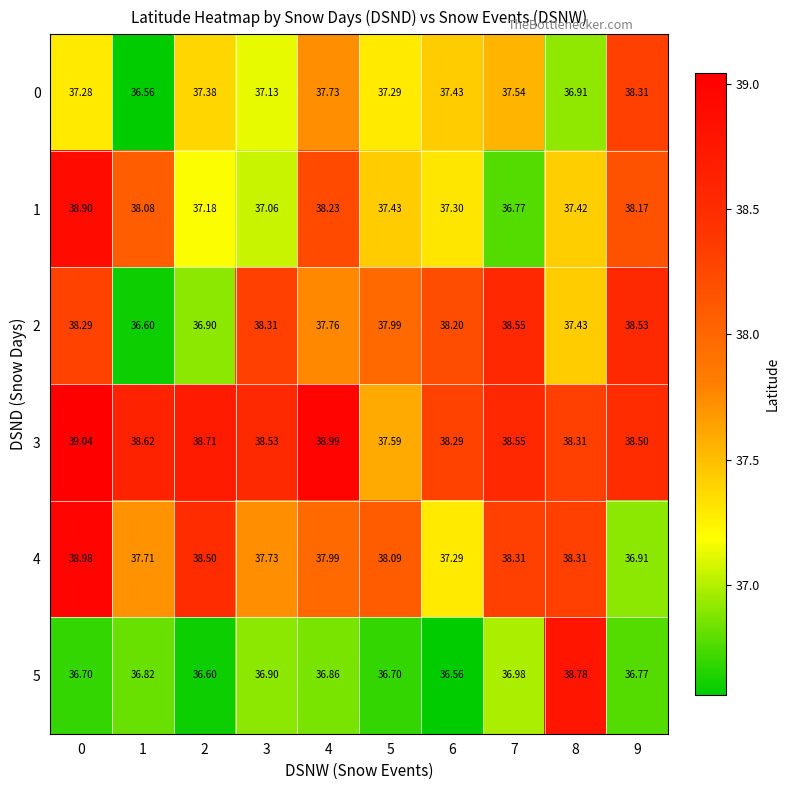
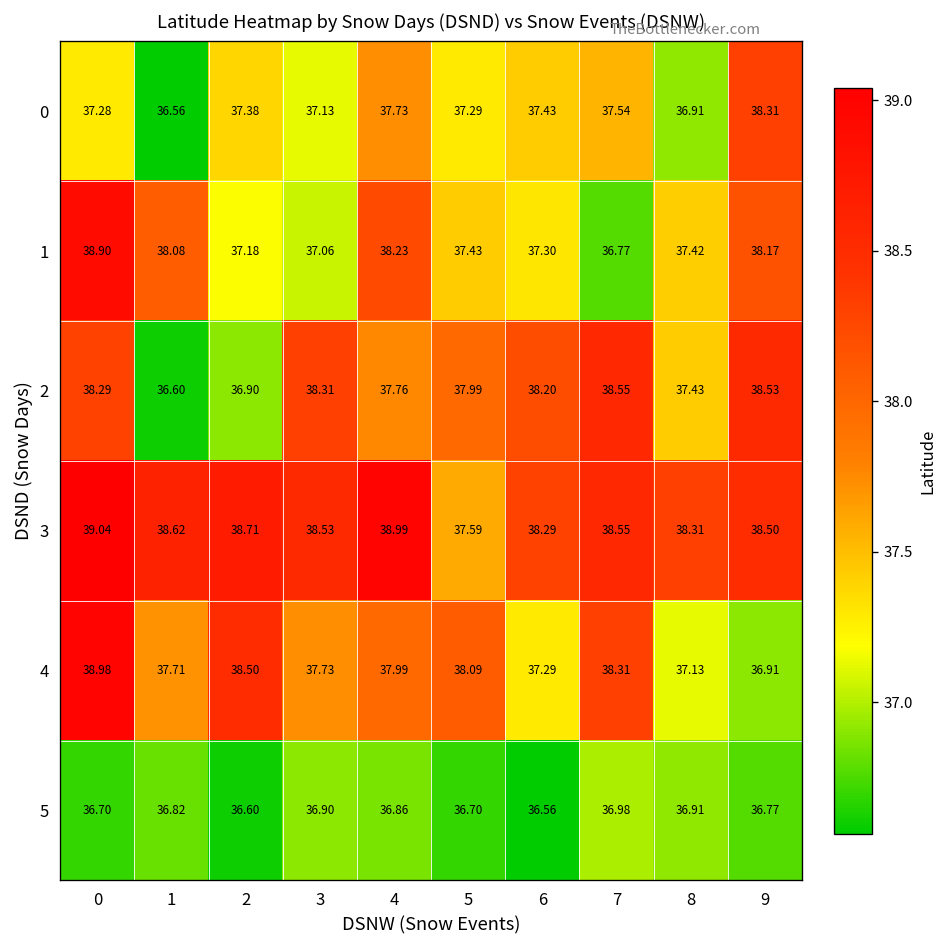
4, 8: 38.31 -> 37.13
5, 8: 38.78 -> 36.91
